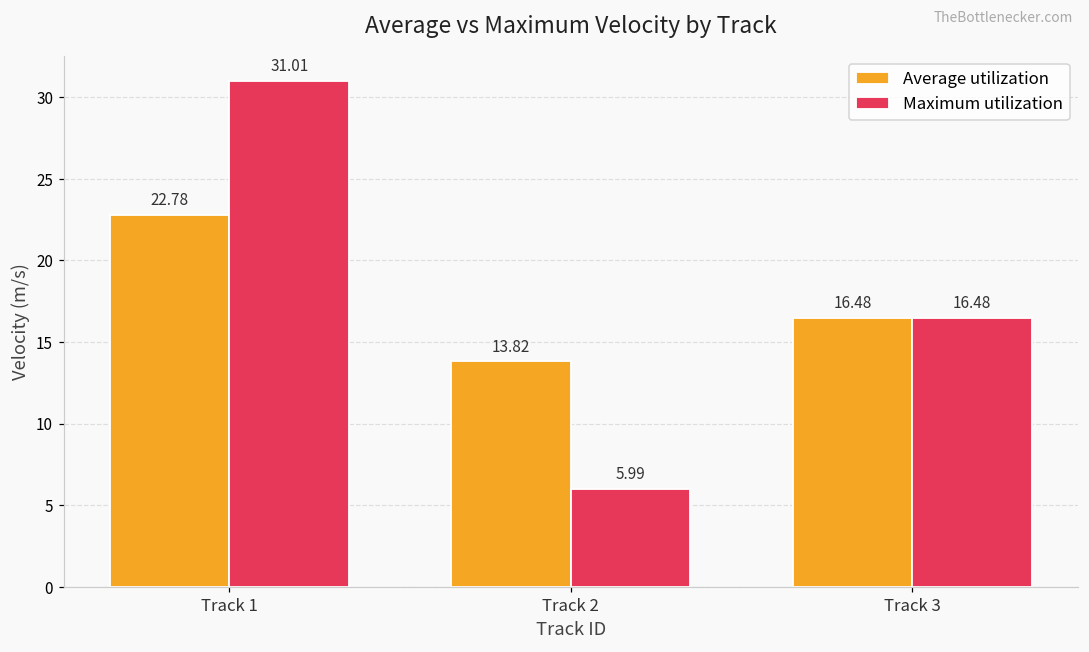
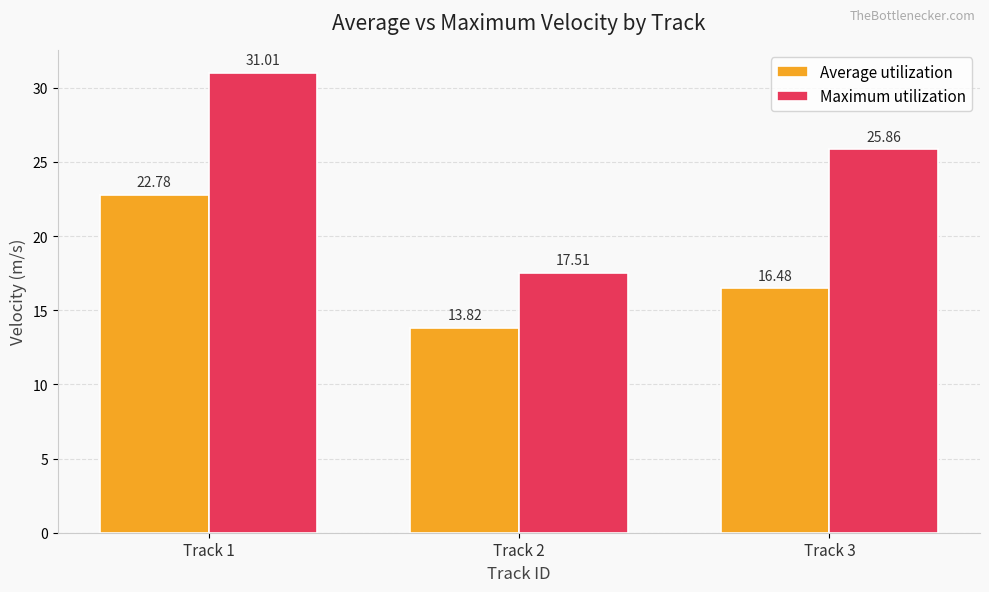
Maximum utilization, Track 2: 5.99 -> 17.51
Maximum utilization, Track 3: 16.48 -> 25.86
